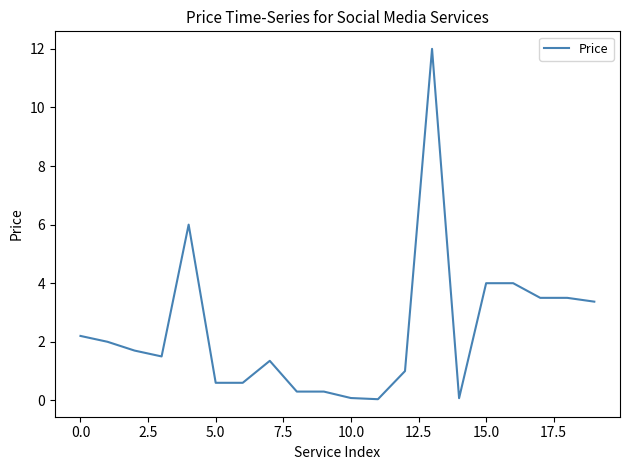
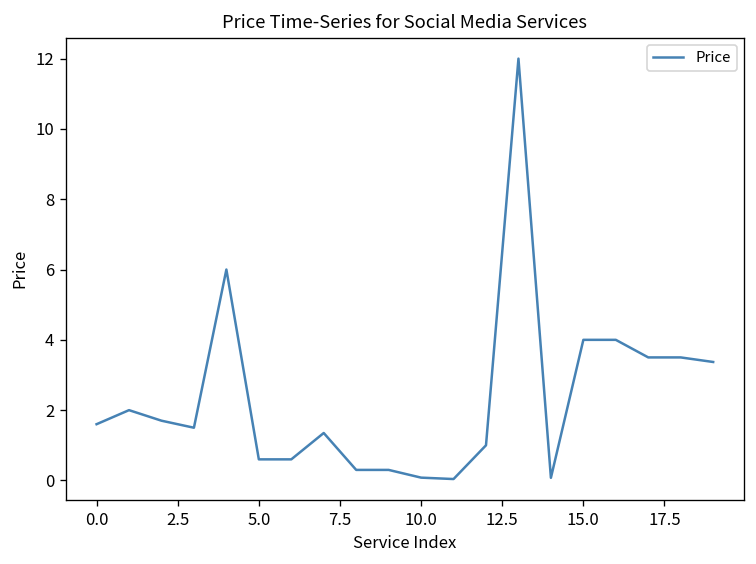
0.0: 2.2 -> 1.6
